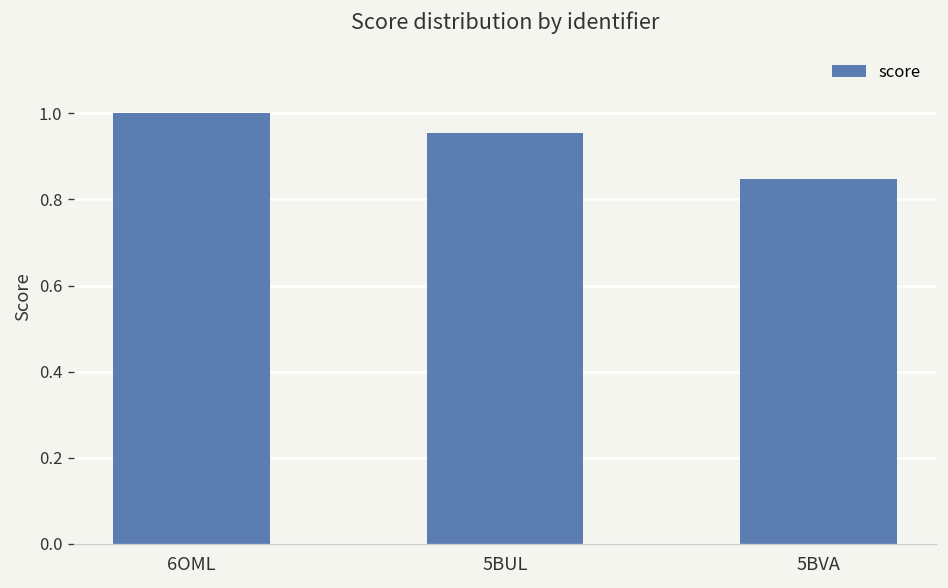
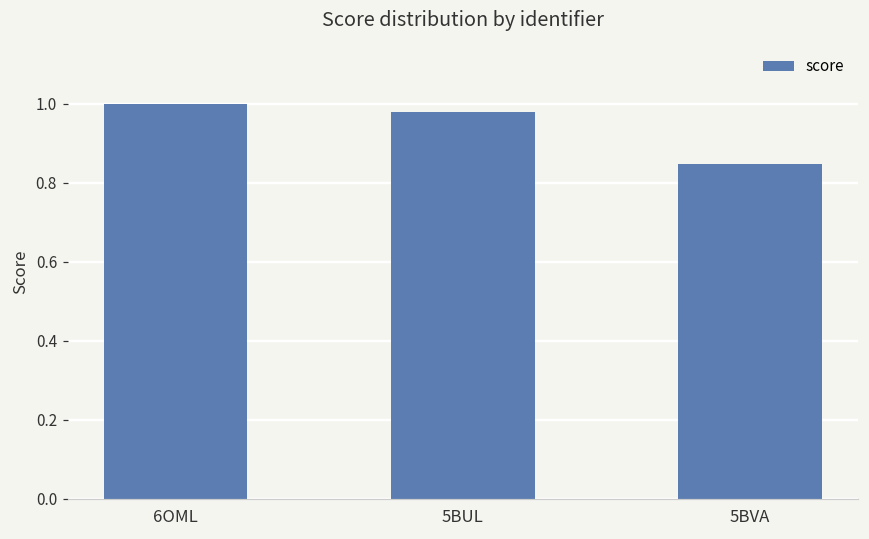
5BUL: 0.95 -> 0.98
